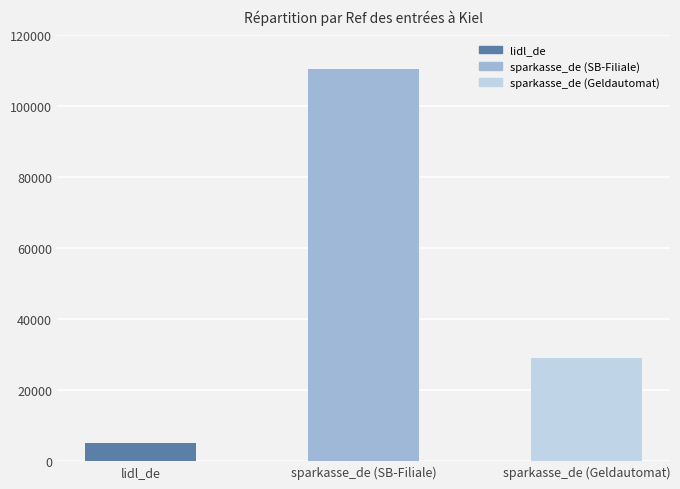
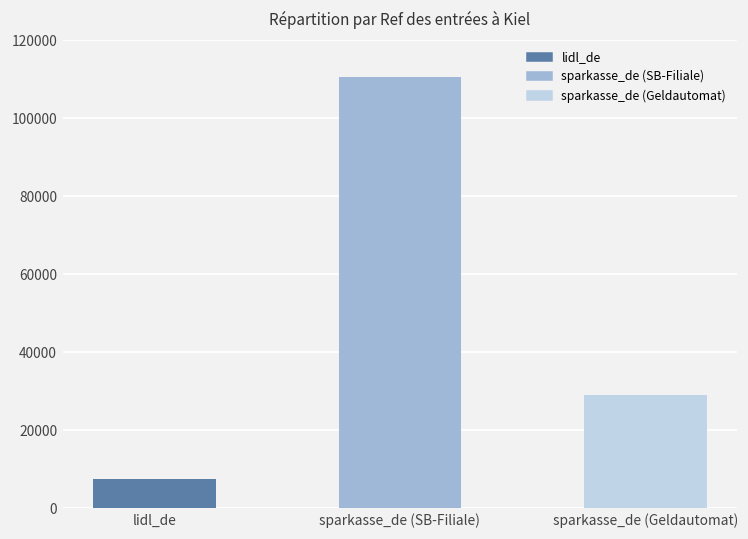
lidl_de: 5000 -> 7000
